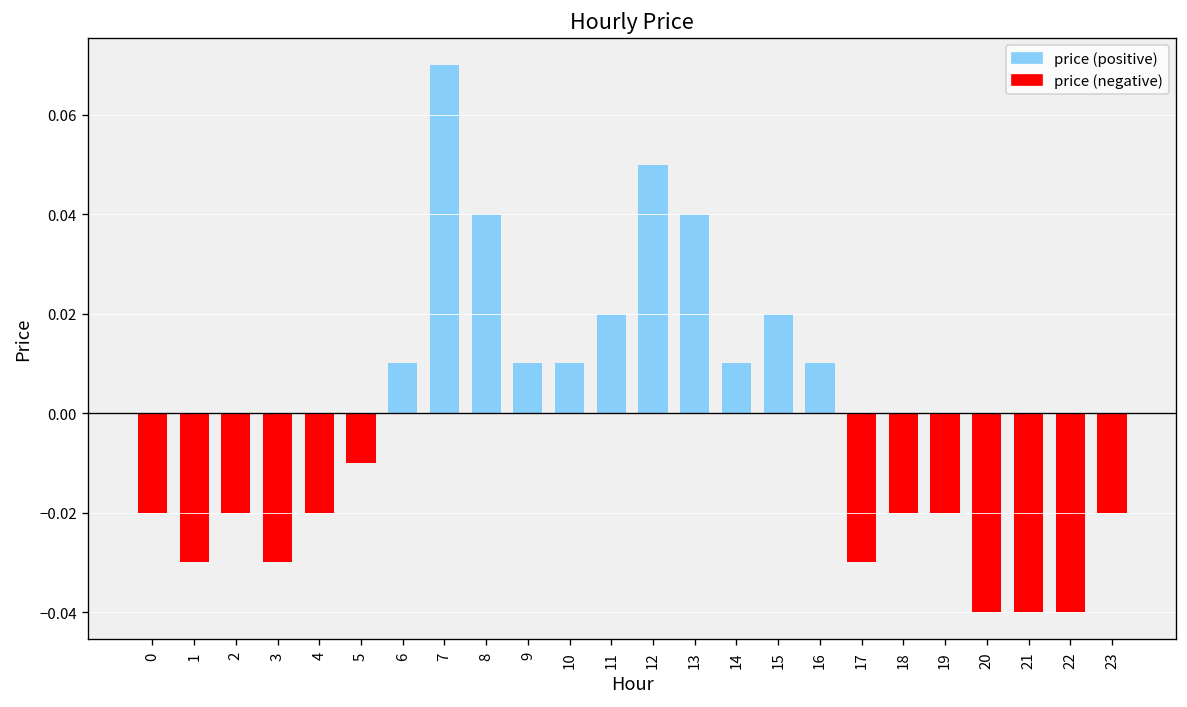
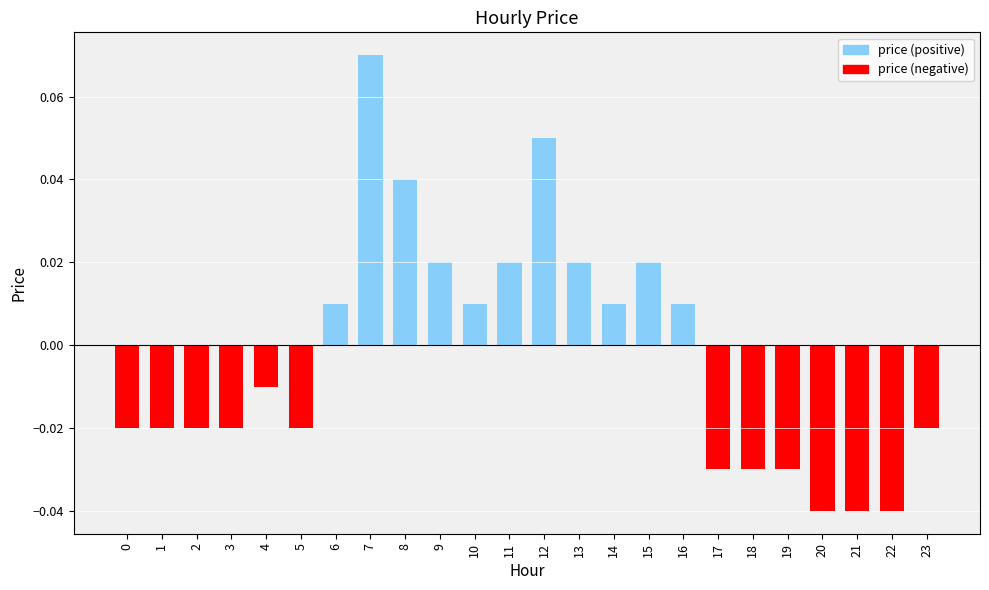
1: -0.03 -> -0.02
3: -0.03 -> -0.02
4: -0.02 -> -0.01
5: -0.01 -> -0.02
9: 0.01 -> 0.02
13: 0.04 -> 0.02
18: -0.02 -> -0.03
19: -0.02 -> -0.03
